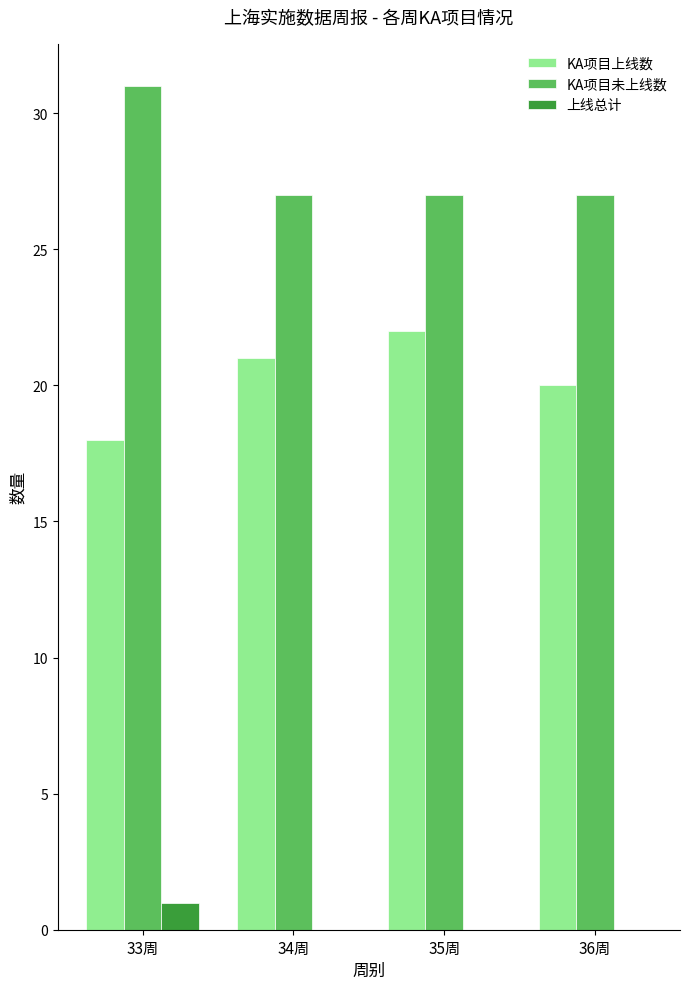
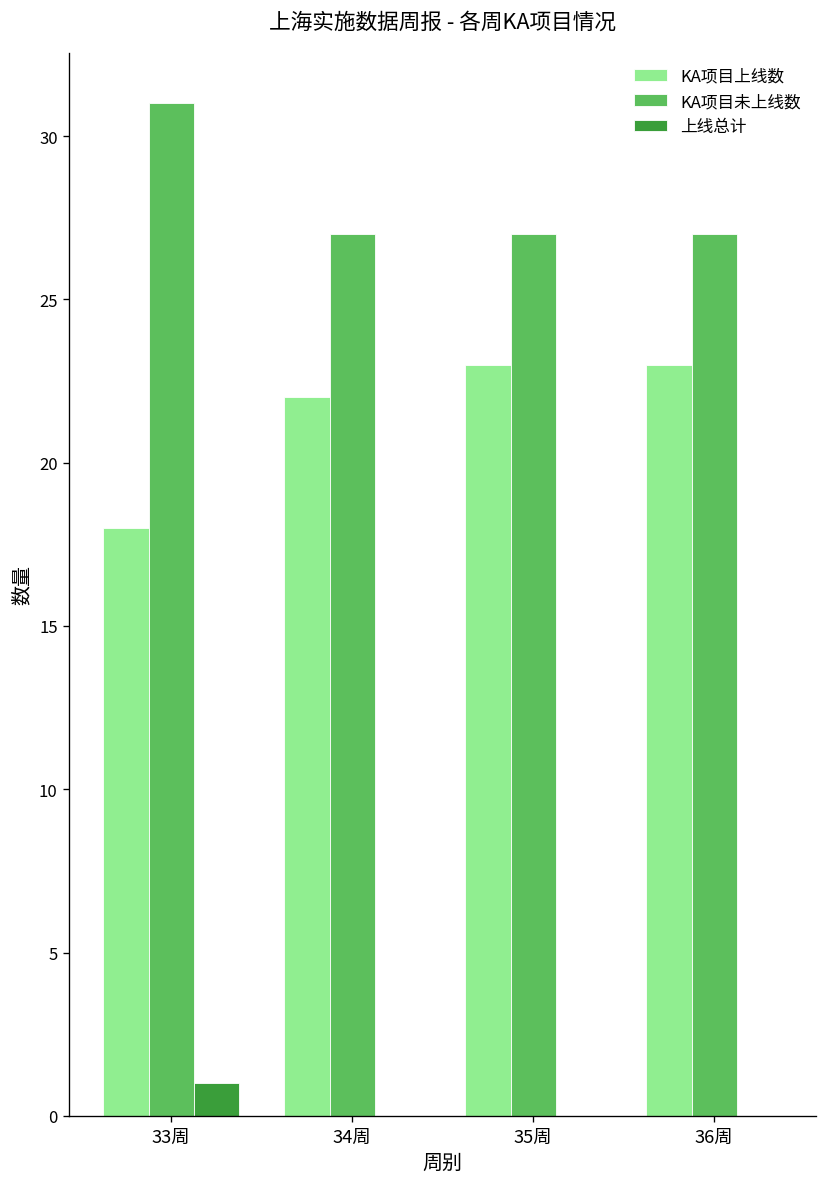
KA项目上线数, 34周: 21 -> 22
KA项目上线数, 35周: 22 -> 23
KA项目上线数, 36周: 20 -> 23
